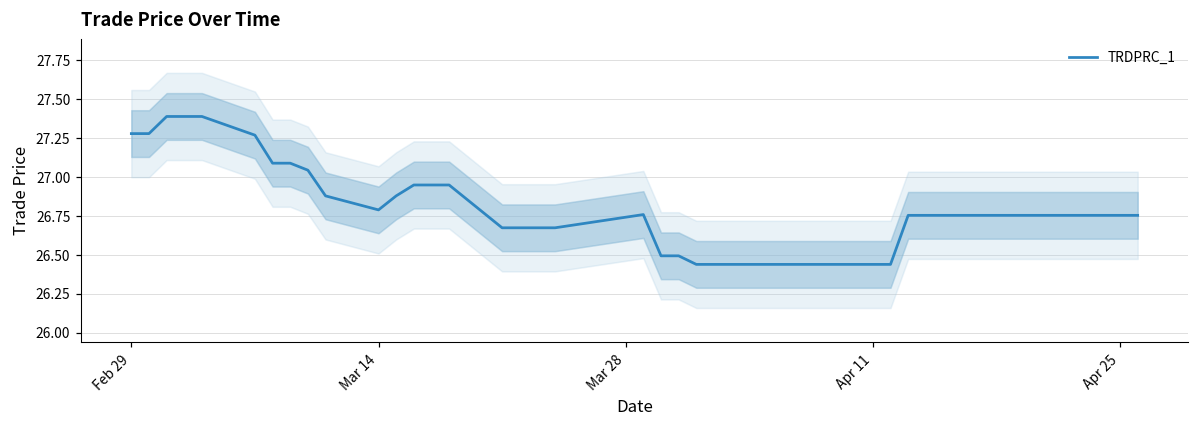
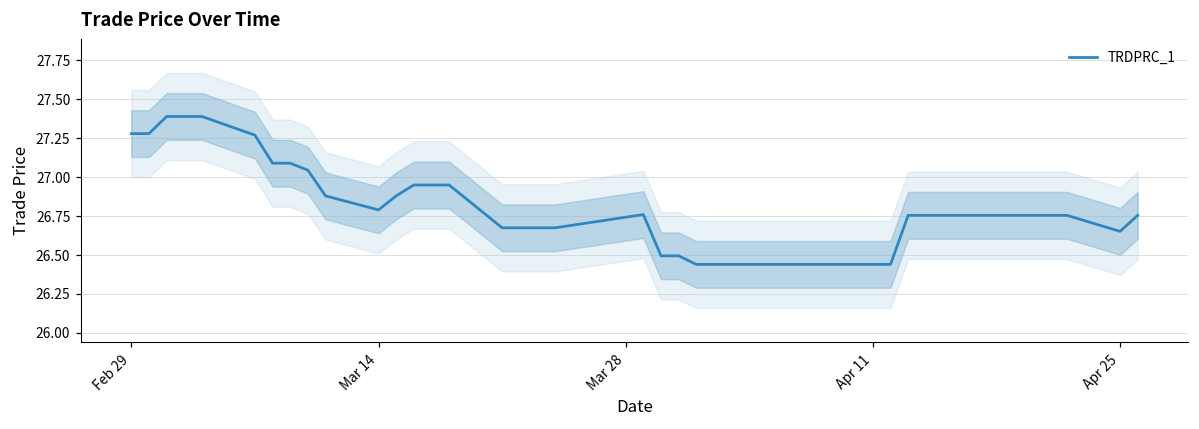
TRDPRC_1, Apr 25: 26.76 -> 26.65
